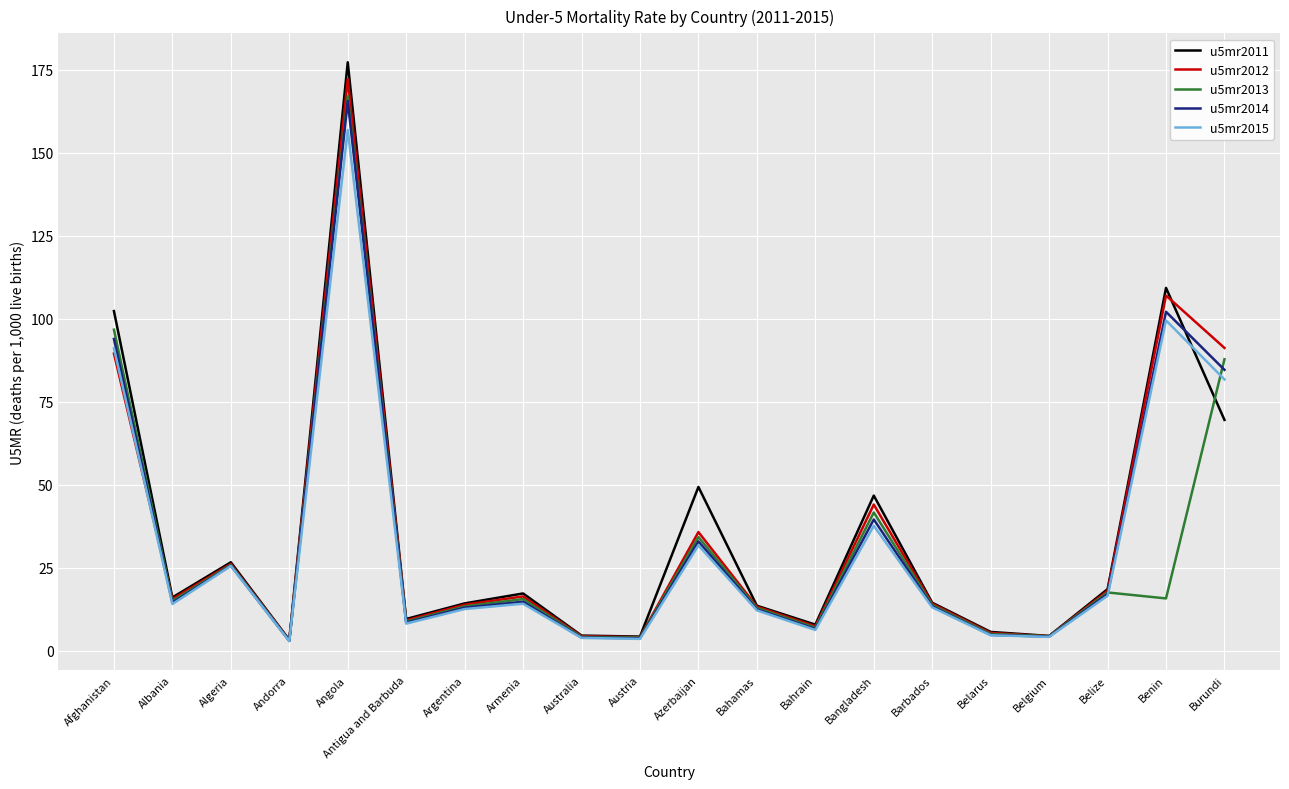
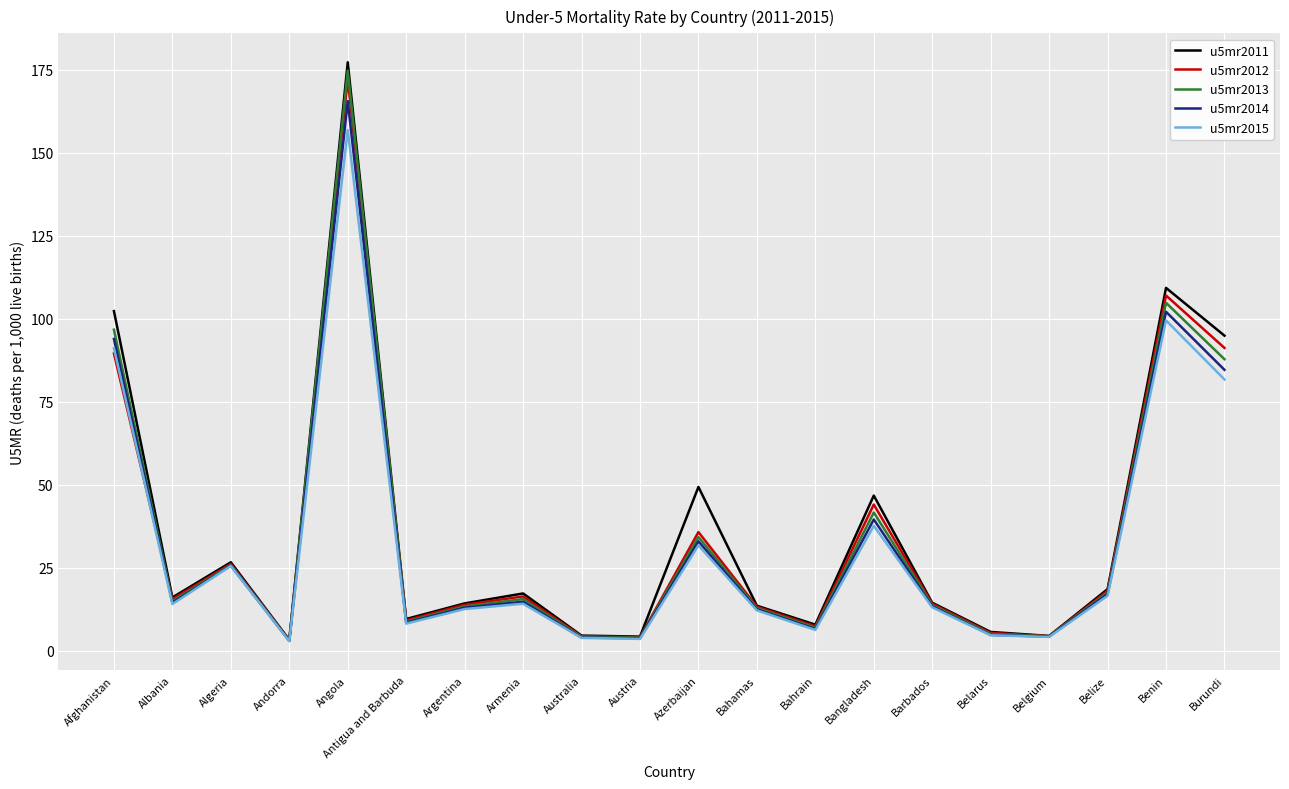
u5mr2013, Angola: 167 -> 175
u5mr2013, Benin: 16 -> 105
u5mr2011, Burundi: 70 -> 95
